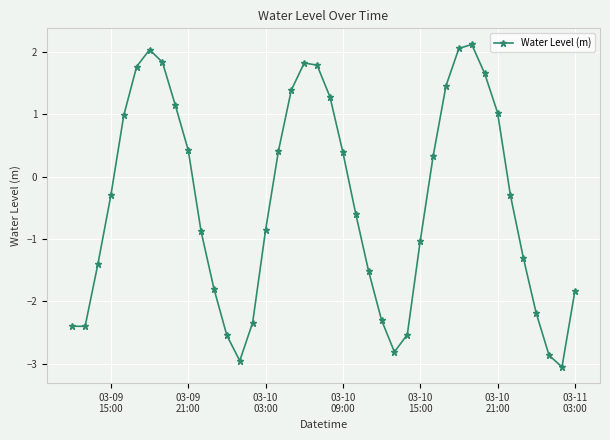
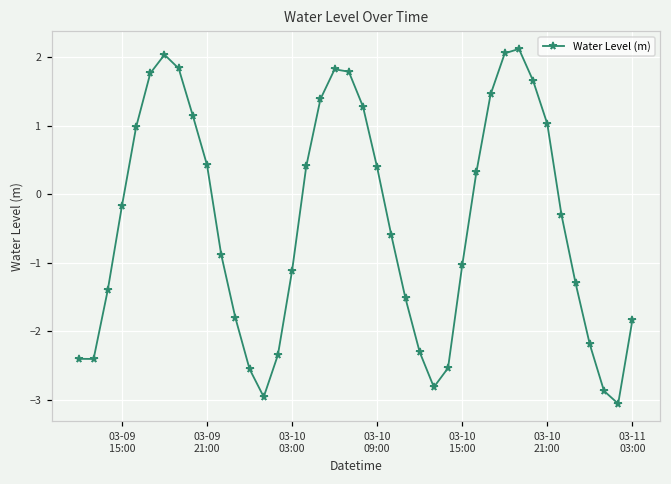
03-09 15:00: -0.3 -> -0.2
03-10 03:00: -0.9 -> -1.1
